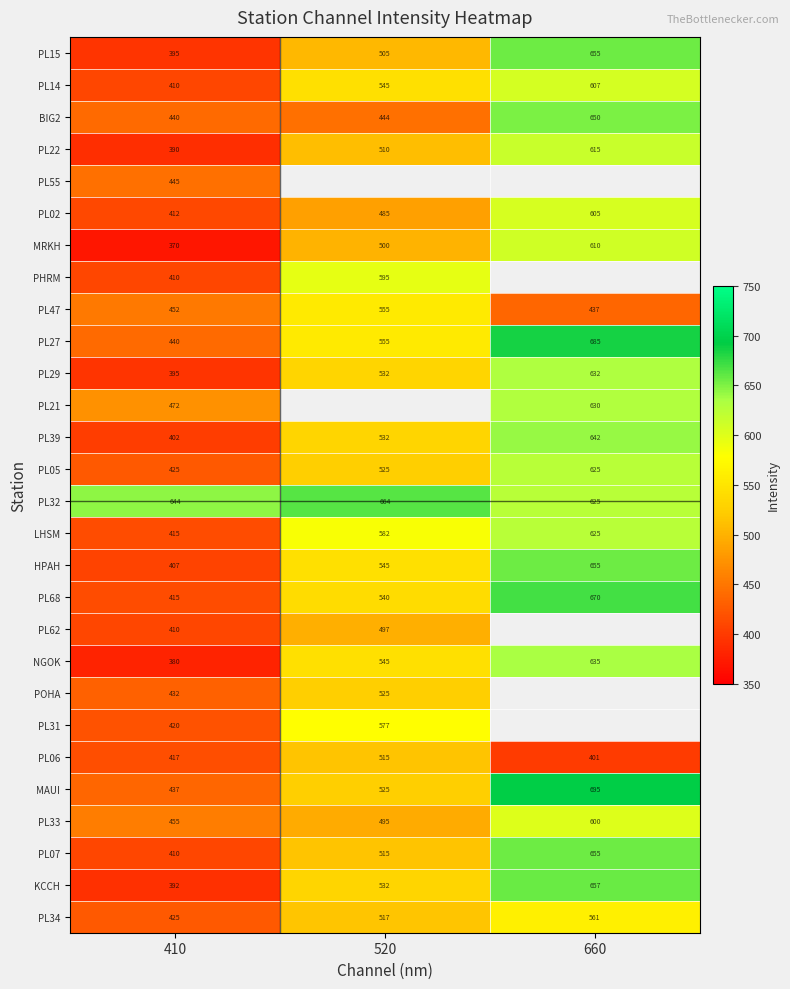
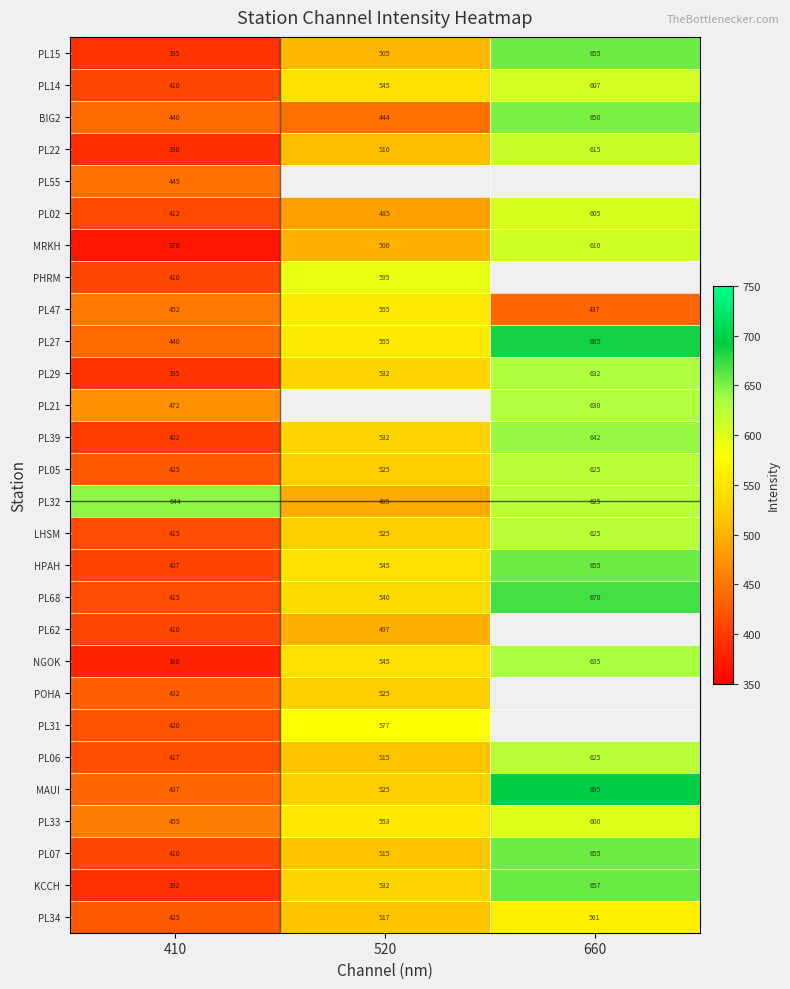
PL32, 520: 664 -> 495
LHSM, 520: 582 -> 525
PL06, 660: 401 -> 625
PL33, 520: 495 -> 553
